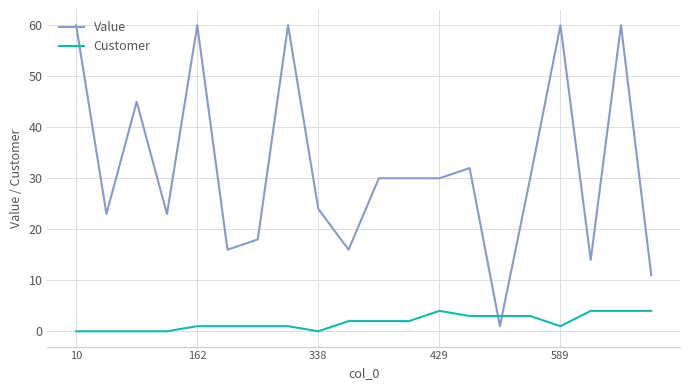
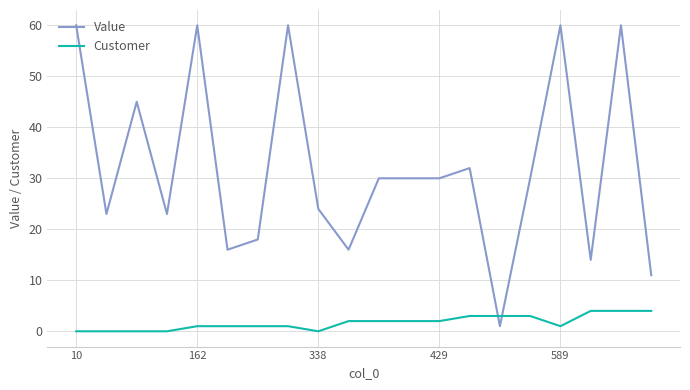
Customer, 429: 4 -> 2
